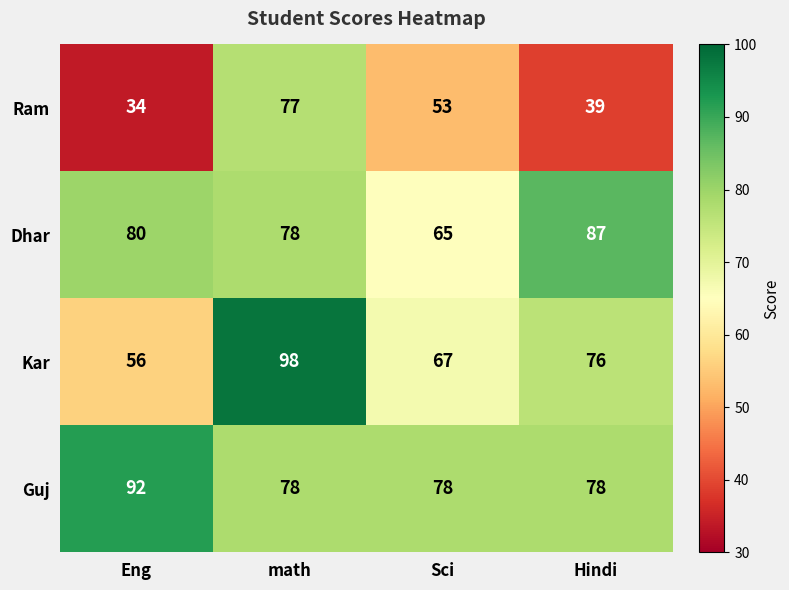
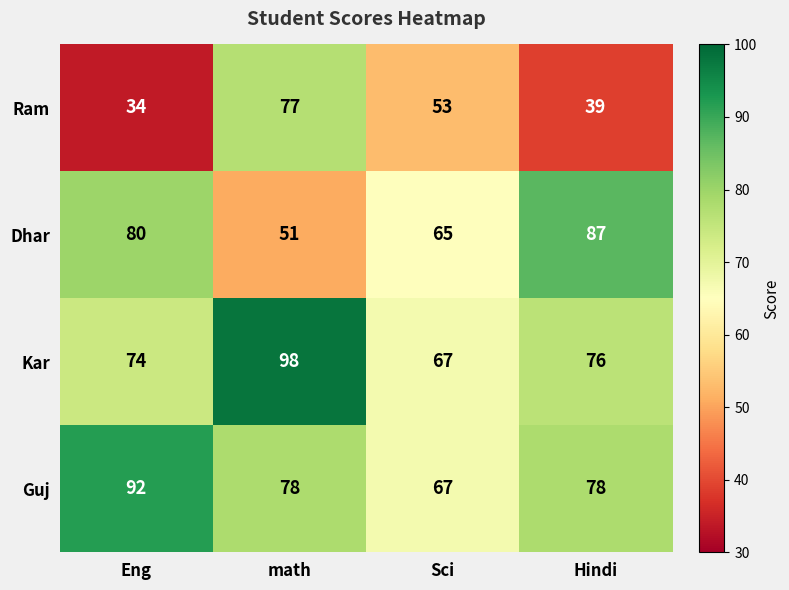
Dhar, math: 78 -> 51
Kar, Eng: 56 -> 74
Guj, Sci: 78 -> 67
